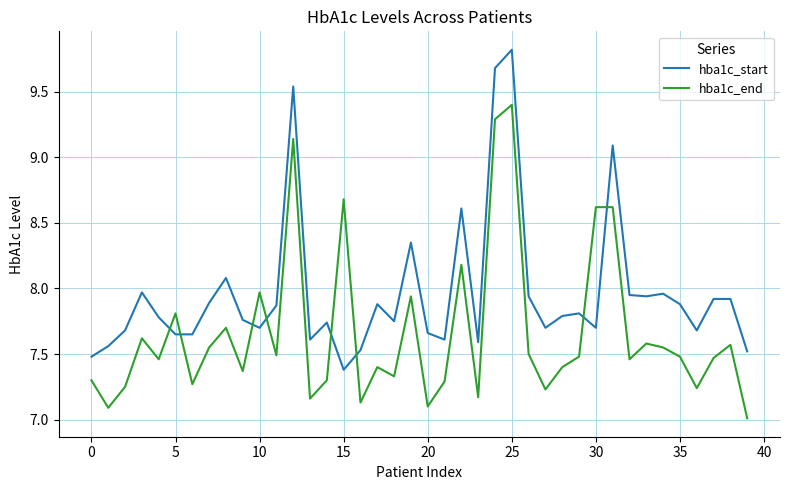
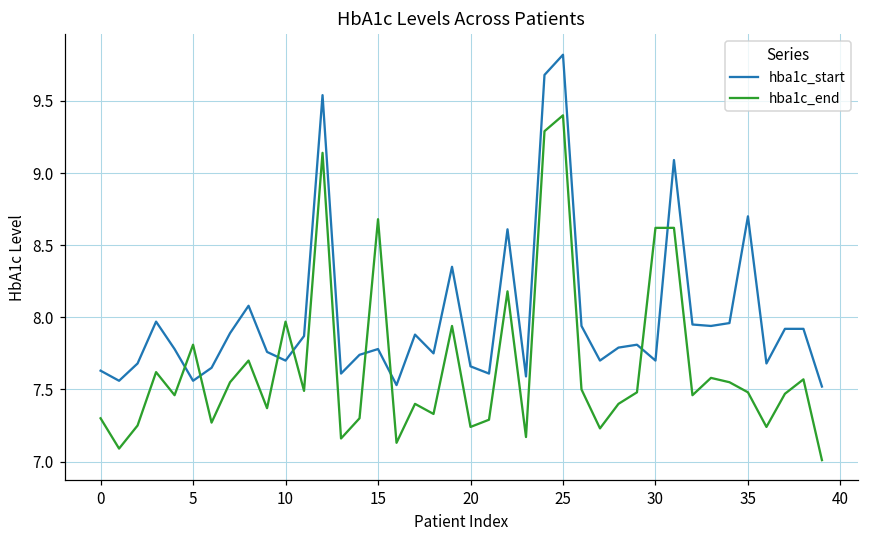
hba1c_start, 0: 7.48 -> 7.63
hba1c_start, 5: 7.65 -> 7.56
hba1c_start, 15: 7.38 -> 7.78
hba1c_end, 20: 7.10 -> 7.24
hba1c_start, 35: 7.88 -> 8.70
